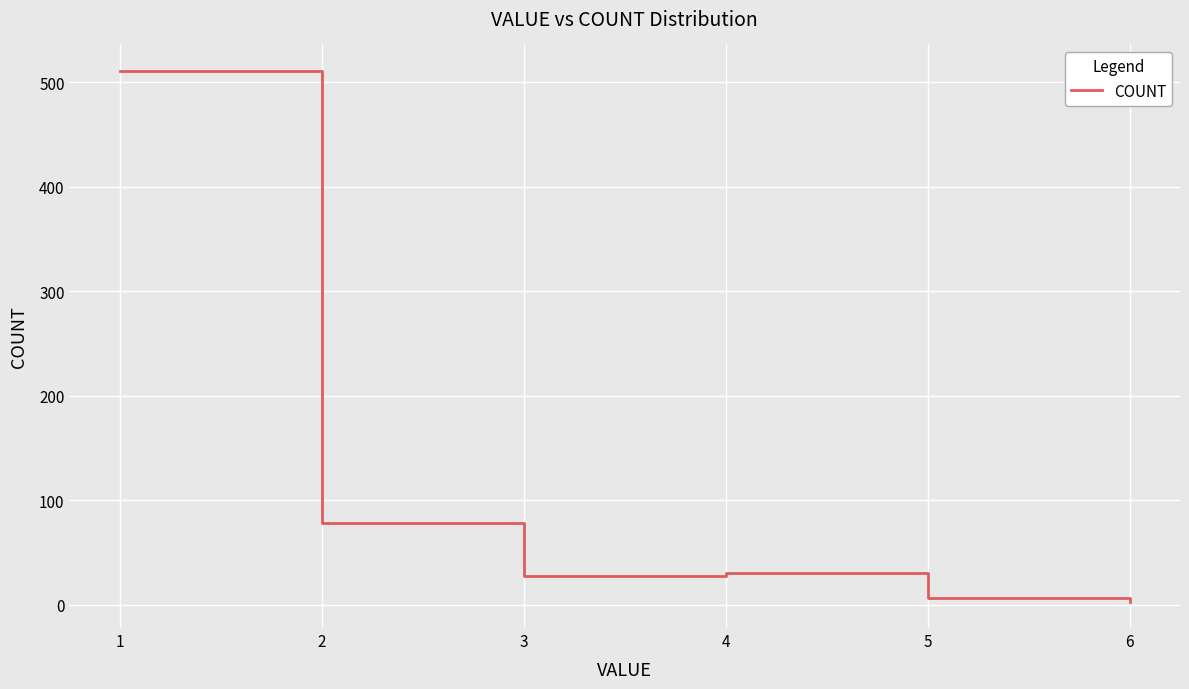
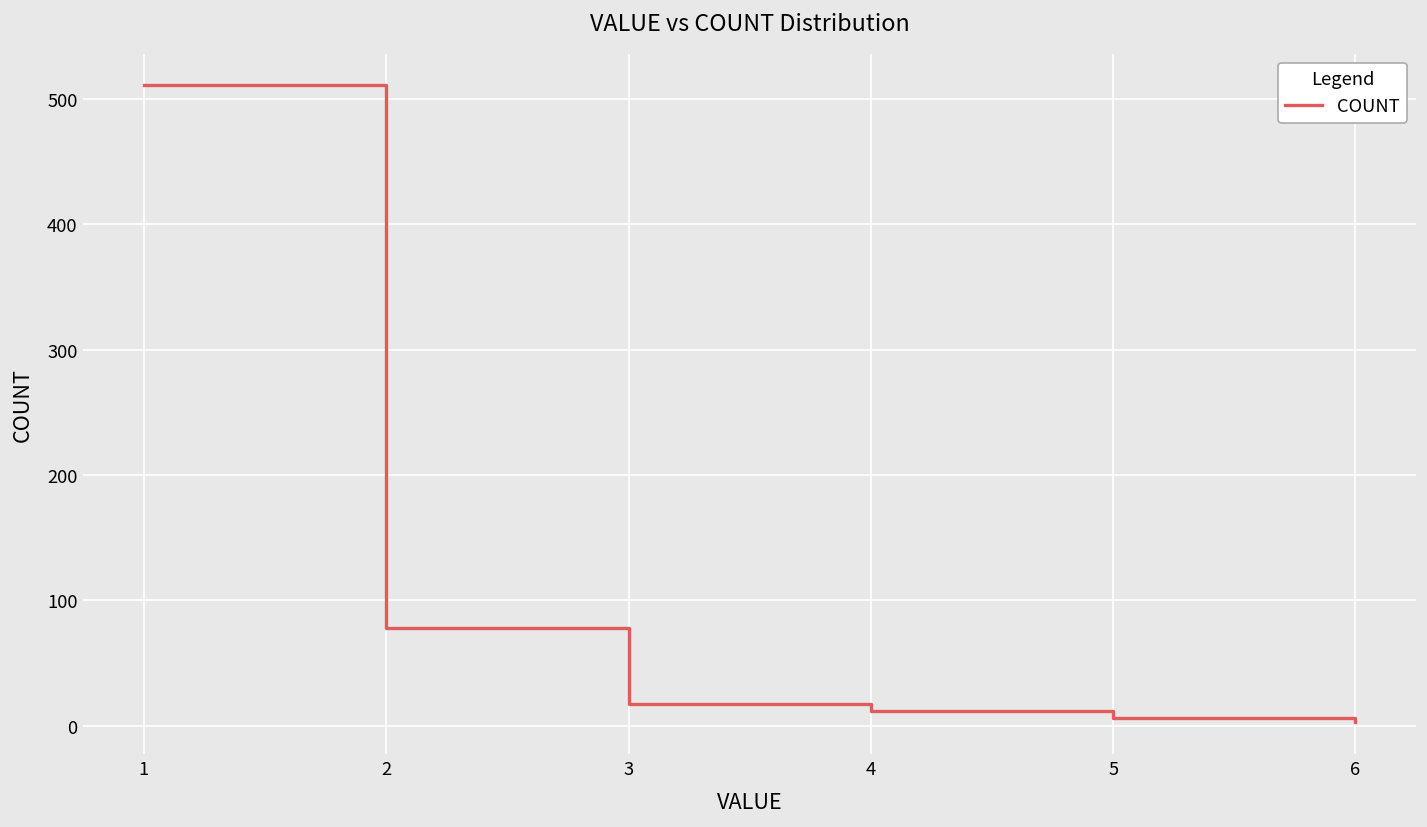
3: 27 -> 17
4: 30 -> 12
